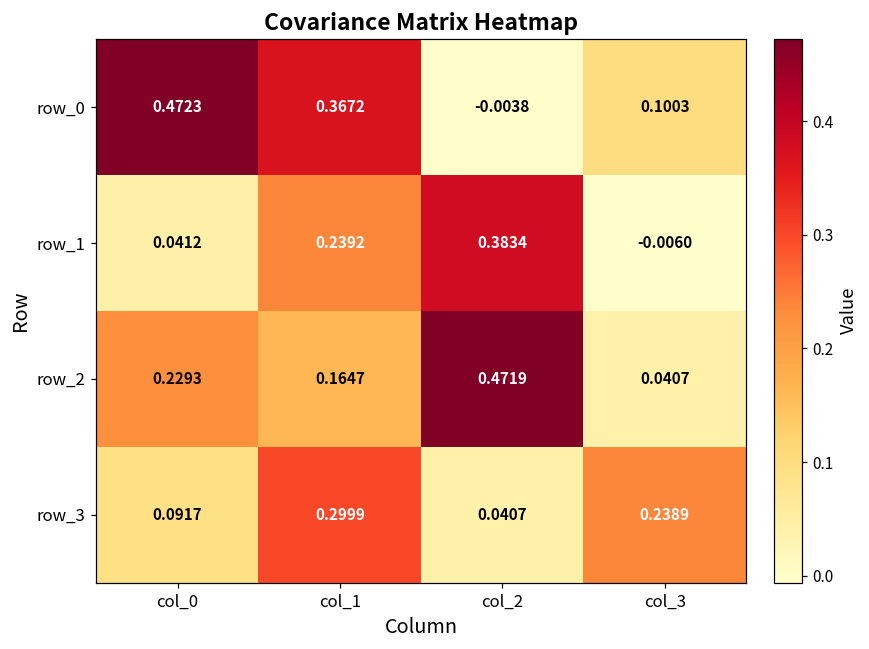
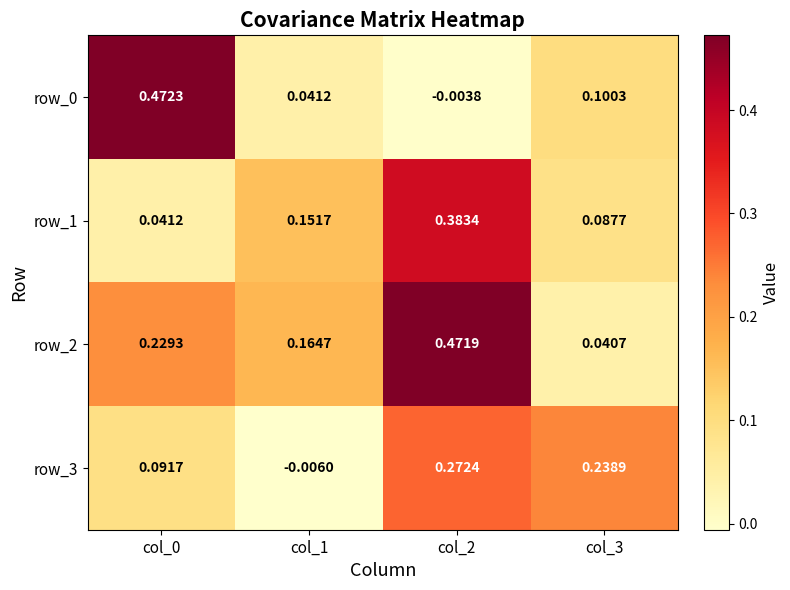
row_0, col_1: 0.3672 -> 0.0412
row_1, col_1: 0.2392 -> 0.1517
row_1, col_3: -0.0060 -> 0.0877
row_3, col_1: 0.2999 -> -0.0060
row_3, col_2: 0.0407 -> 0.2724
